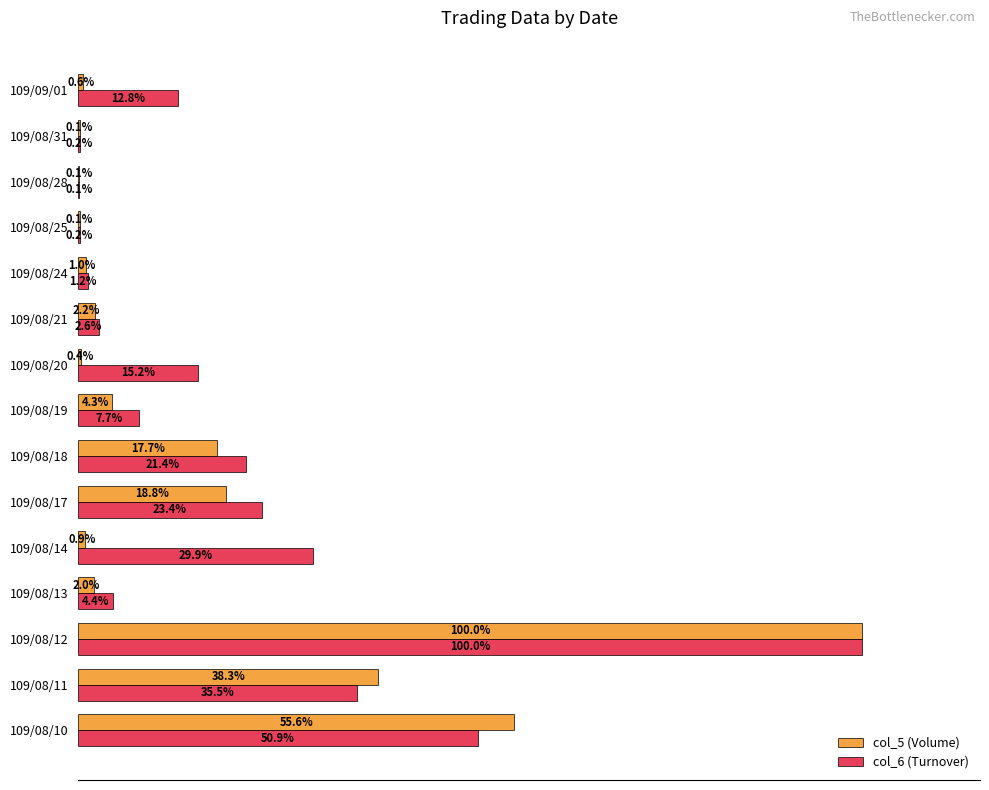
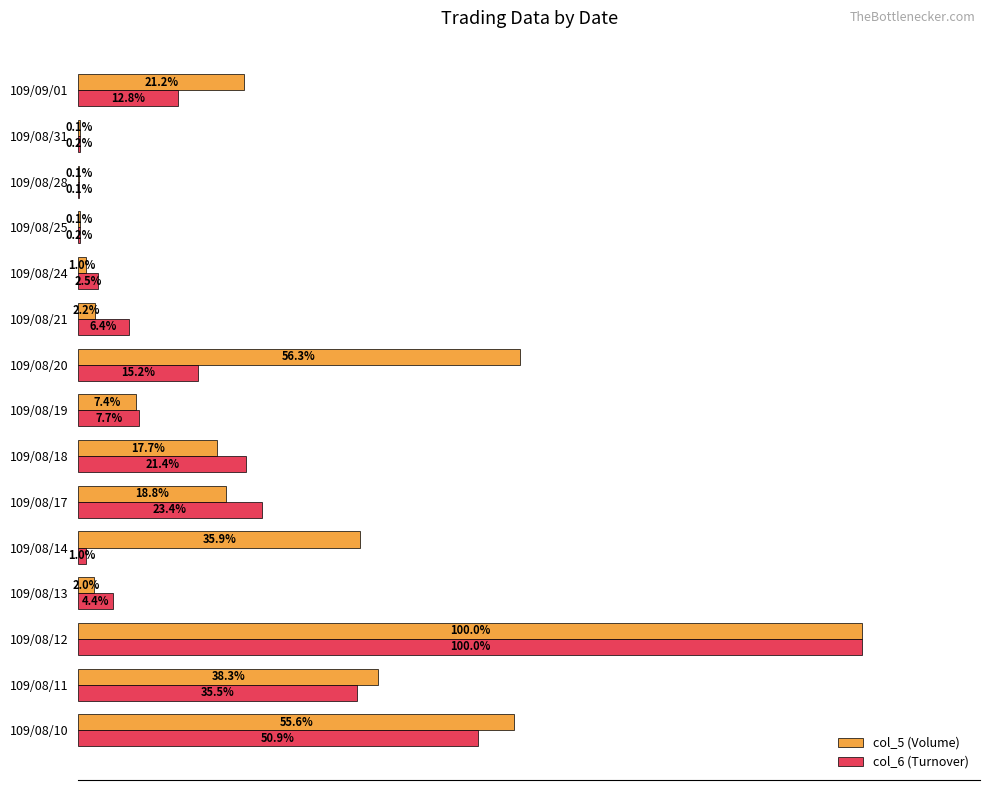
col_5 (Volume), 109/09/01: 0.6% -> 21.2%
col_6 (Turnover), 109/08/24: 1.2% -> 2.5%
col_6 (Turnover), 109/08/21: 2.6% -> 6.4%
col_5 (Volume), 109/08/20: 0.4% -> 56.3%
col_5 (Volume), 109/08/19: 4.3% -> 7.4%
col_5 (Volume), 109/08/14: 0.9% -> 35.9%
col_6 (Turnover), 109/08/14: 29.9% -> 1.0%
